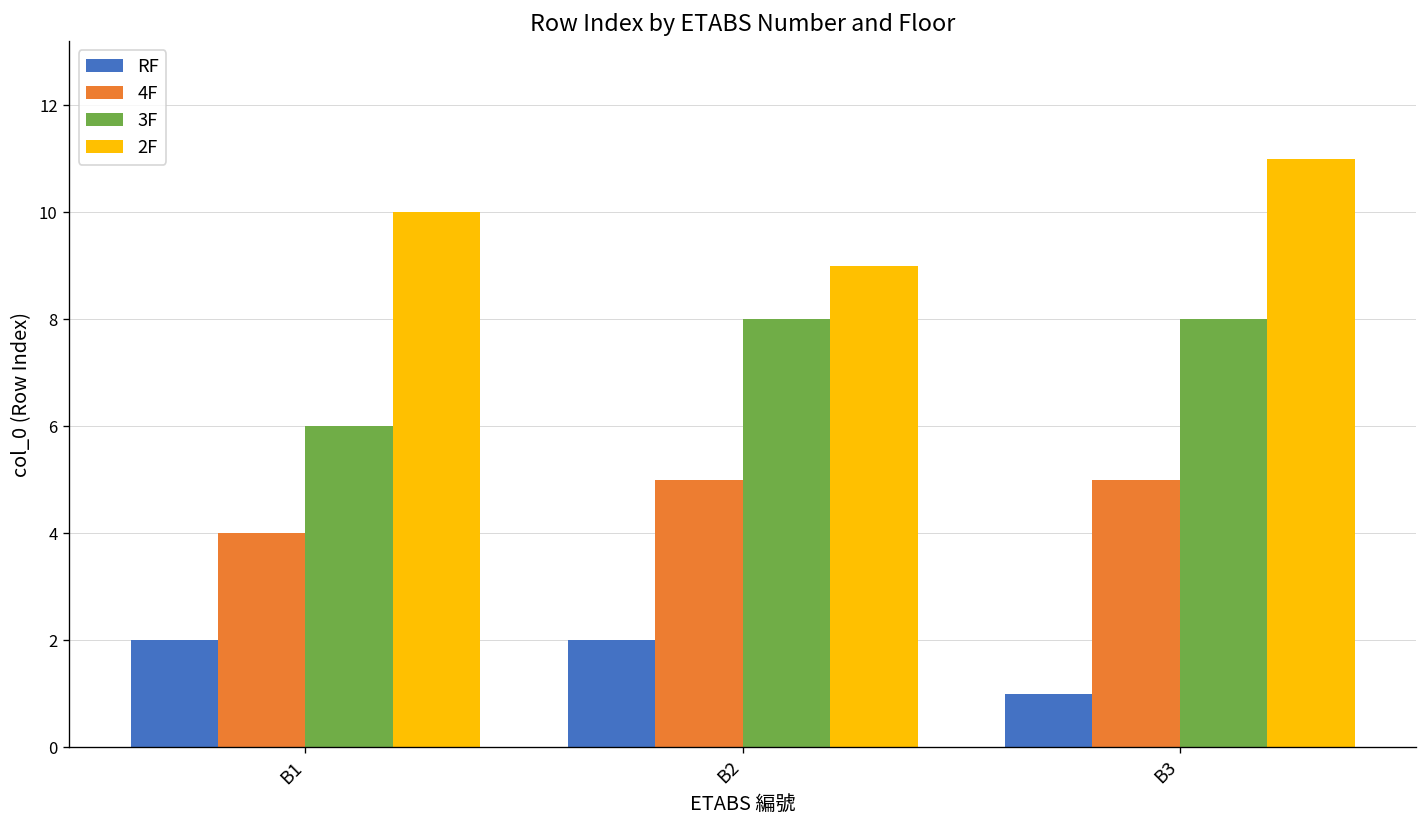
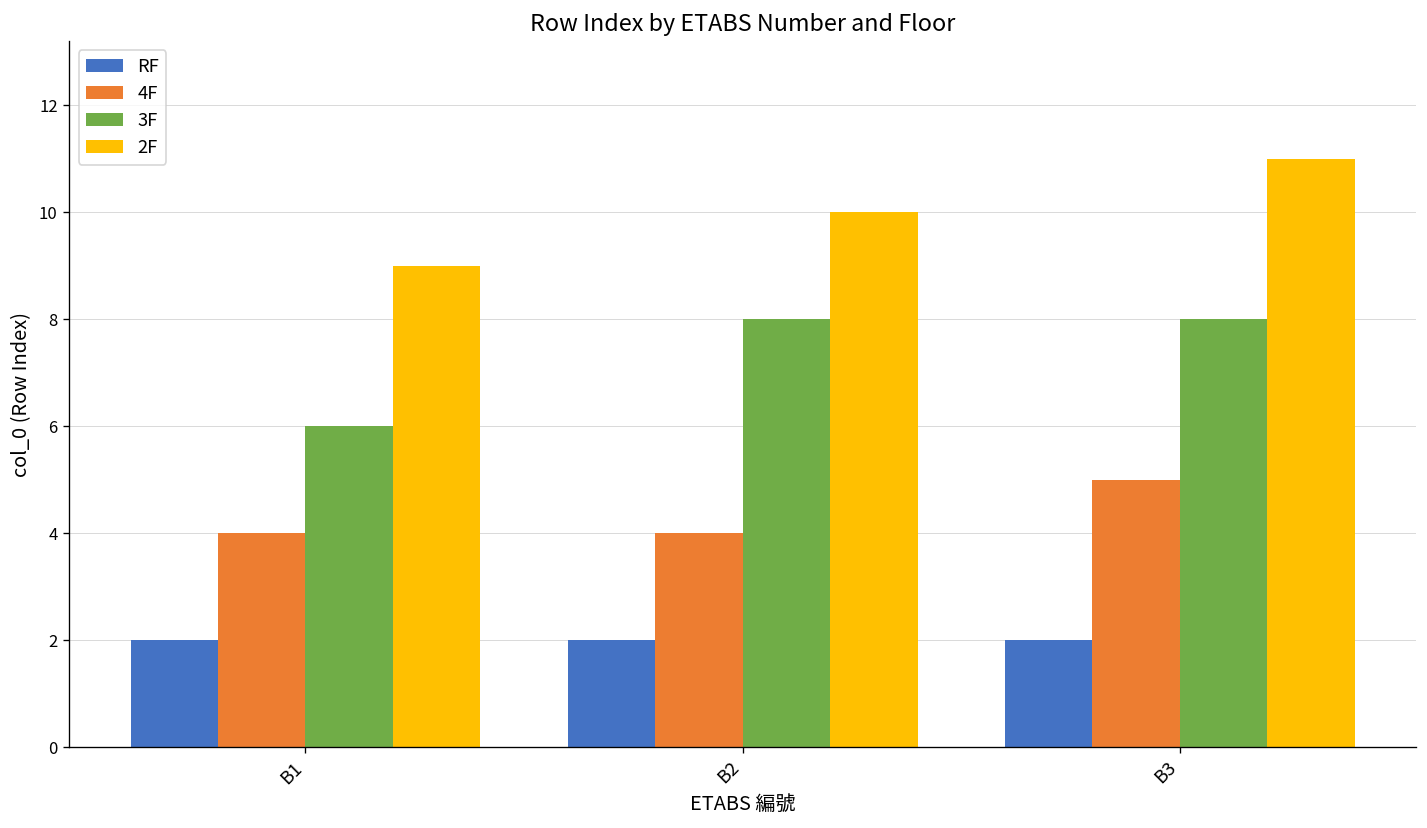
2F, B1: 10 -> 9
4F, B2: 5 -> 4
2F, B2: 9 -> 10
RF, B3: 1 -> 2
